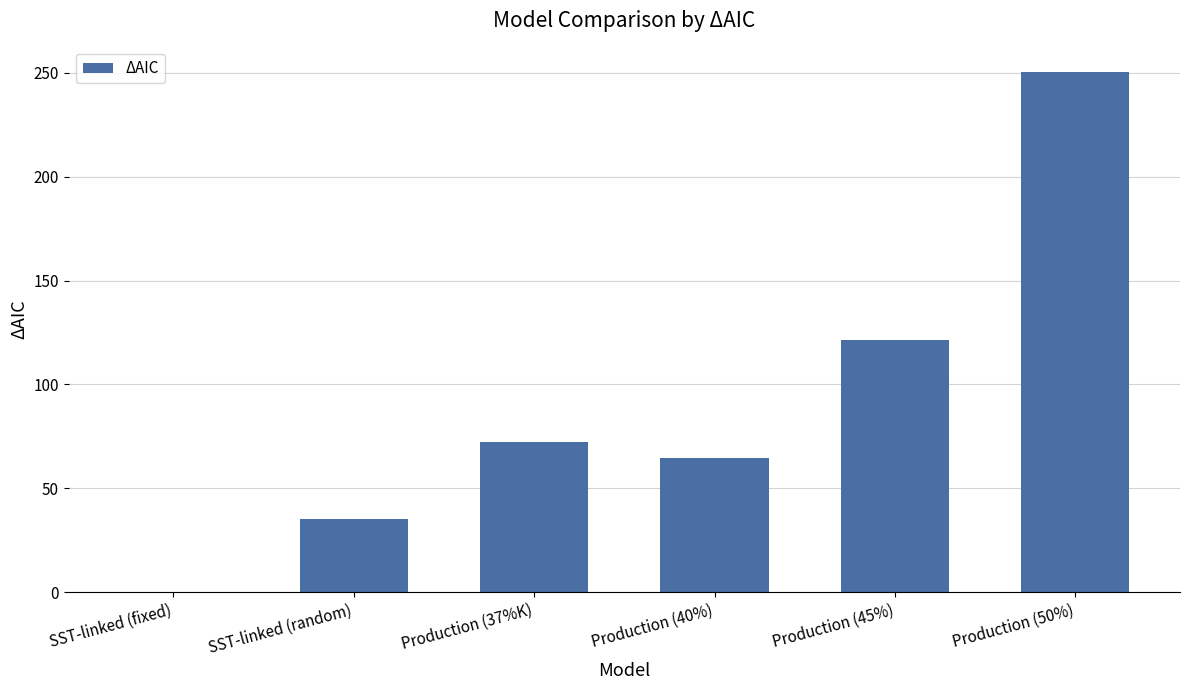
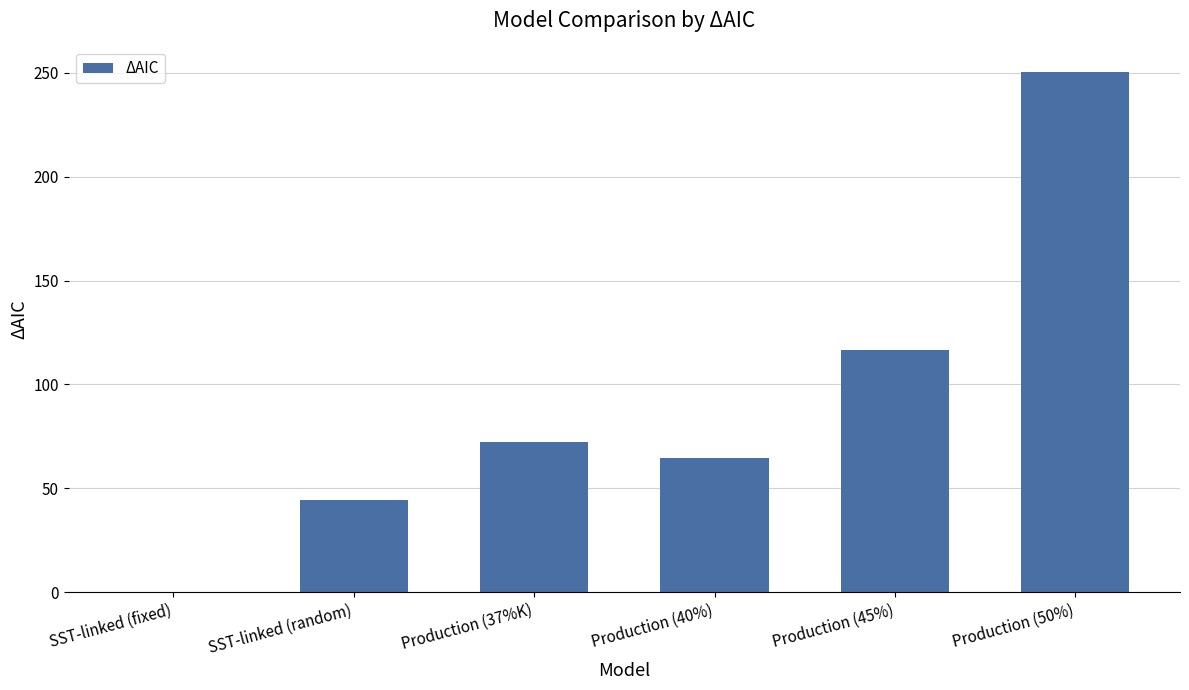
SST-linked (random): 35 -> 44
Production (45%): 121 -> 117
